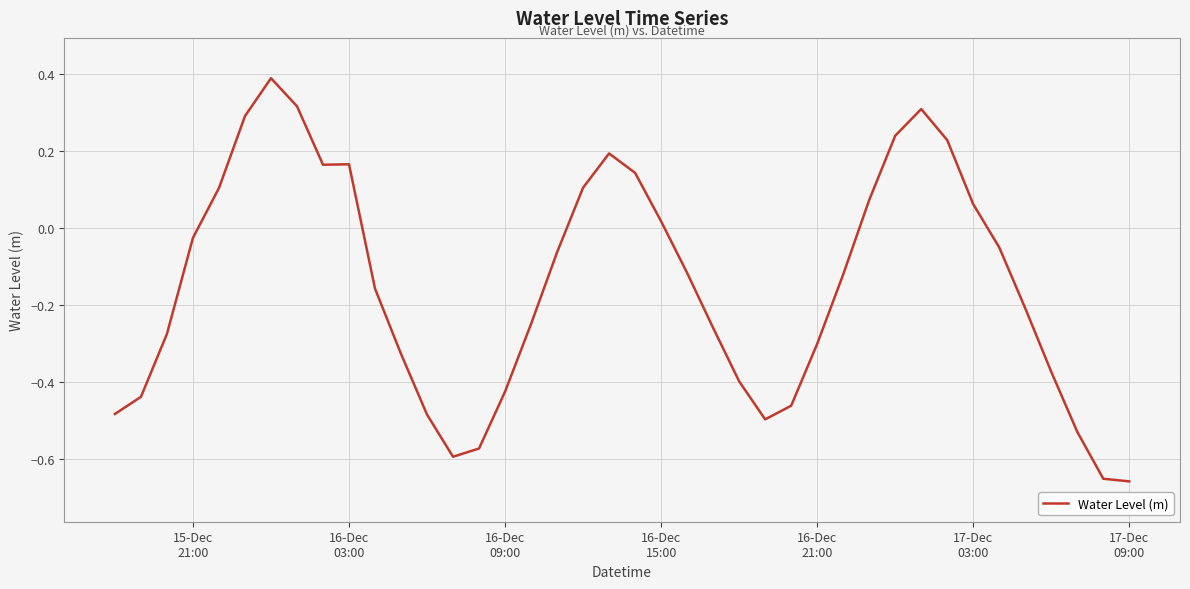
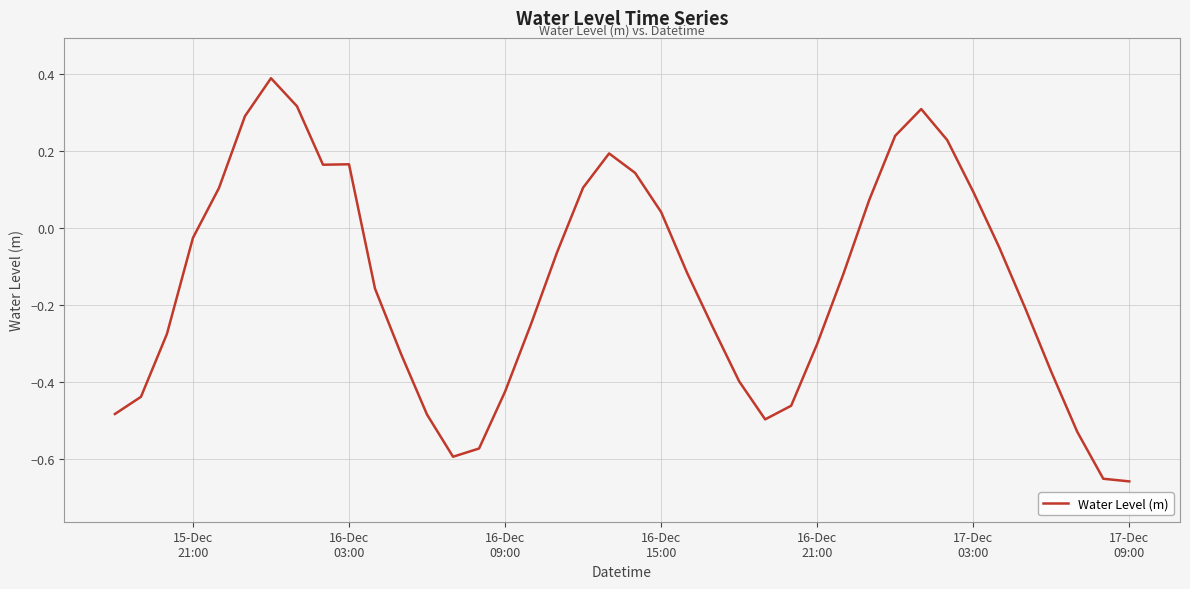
16-Dec 15:00: 0.02 -> 0.04
17-Dec 03:00: 0.06 -> 0.10
